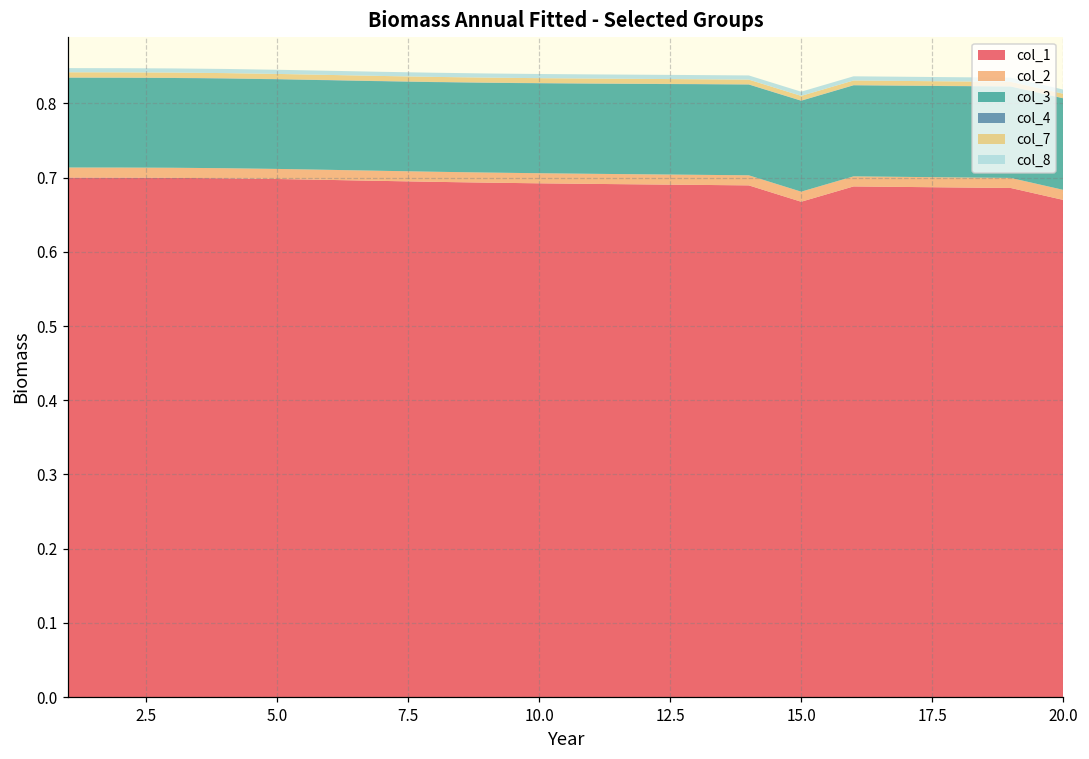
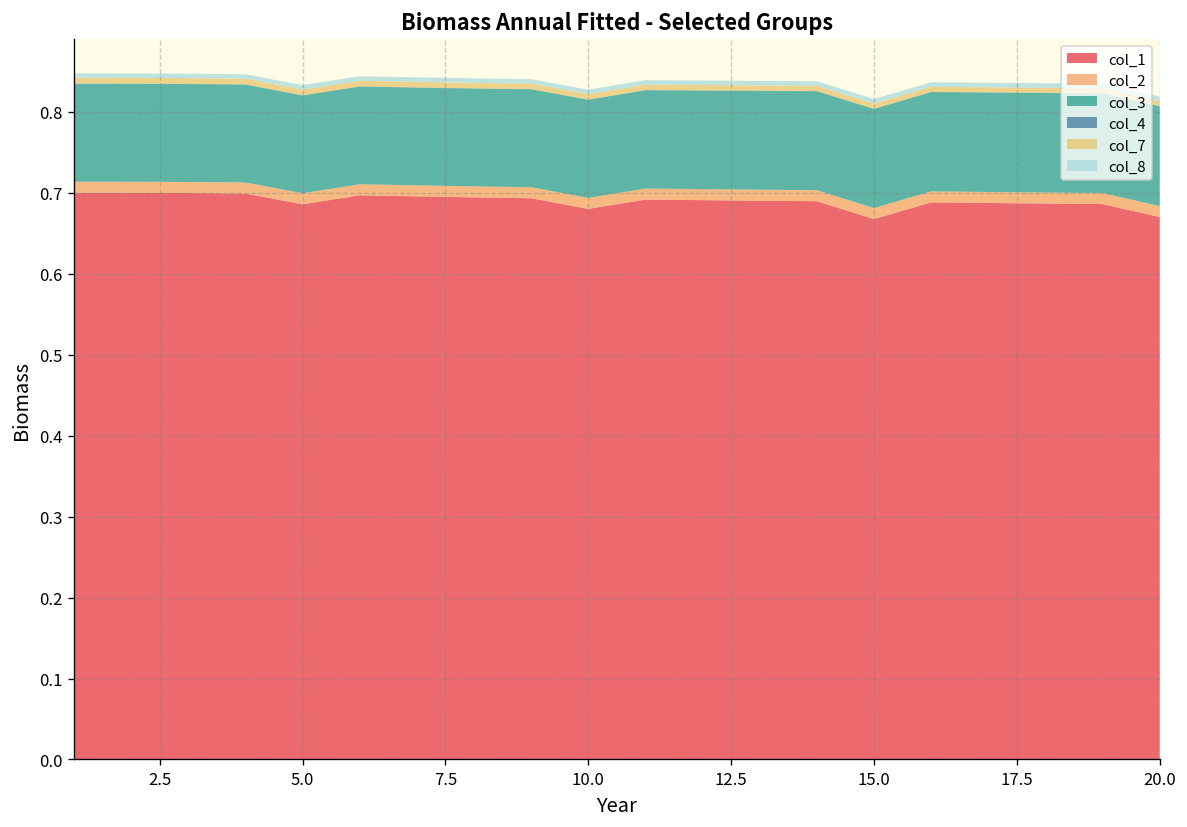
col_1, 5.0: 0.70 -> 0.69
col_1, 10.0: 0.69 -> 0.68
